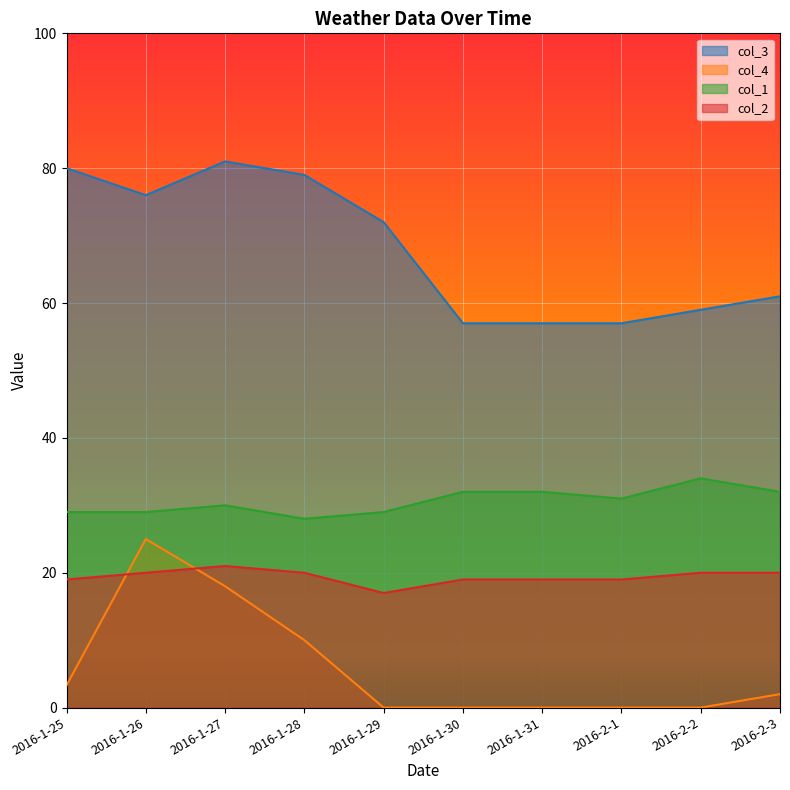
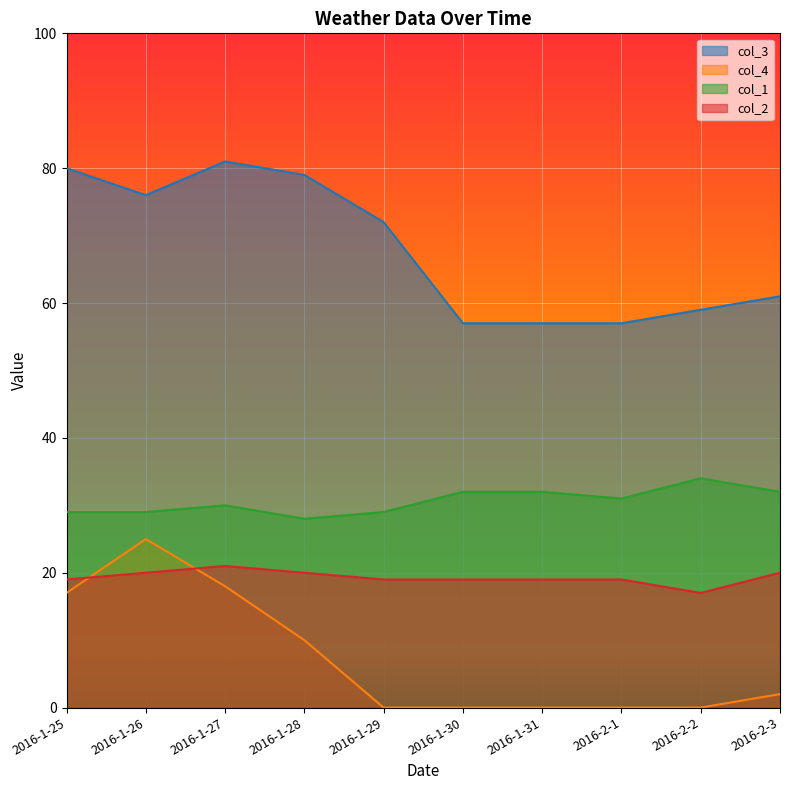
col_4, 2016-1-25: 3 -> 17
col_2, 2016-1-29: 17 -> 19
col_2, 2016-2-2: 20 -> 17
